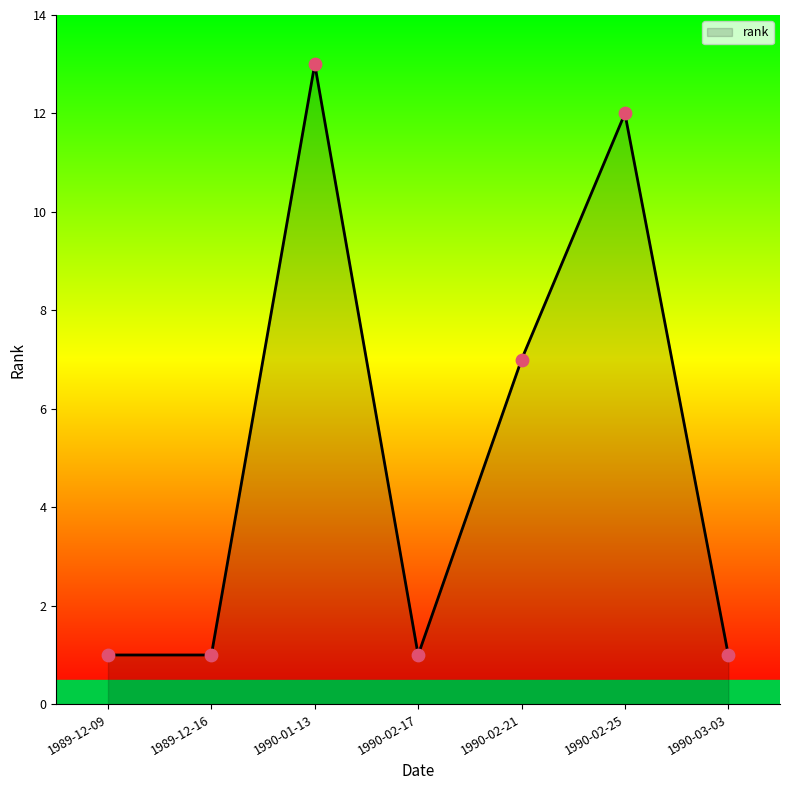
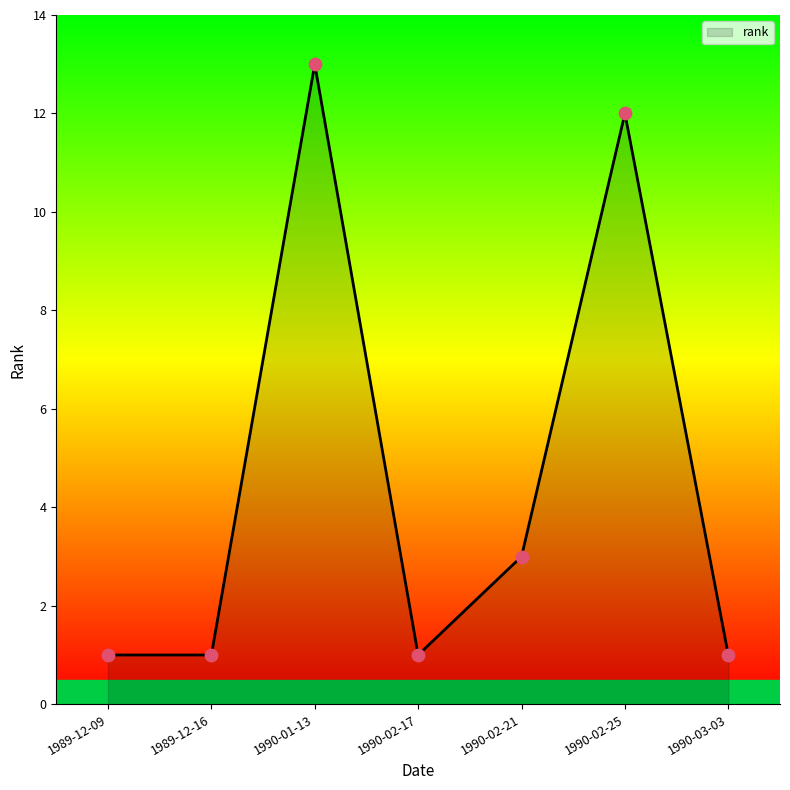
1990-02-21: 7 -> 3
